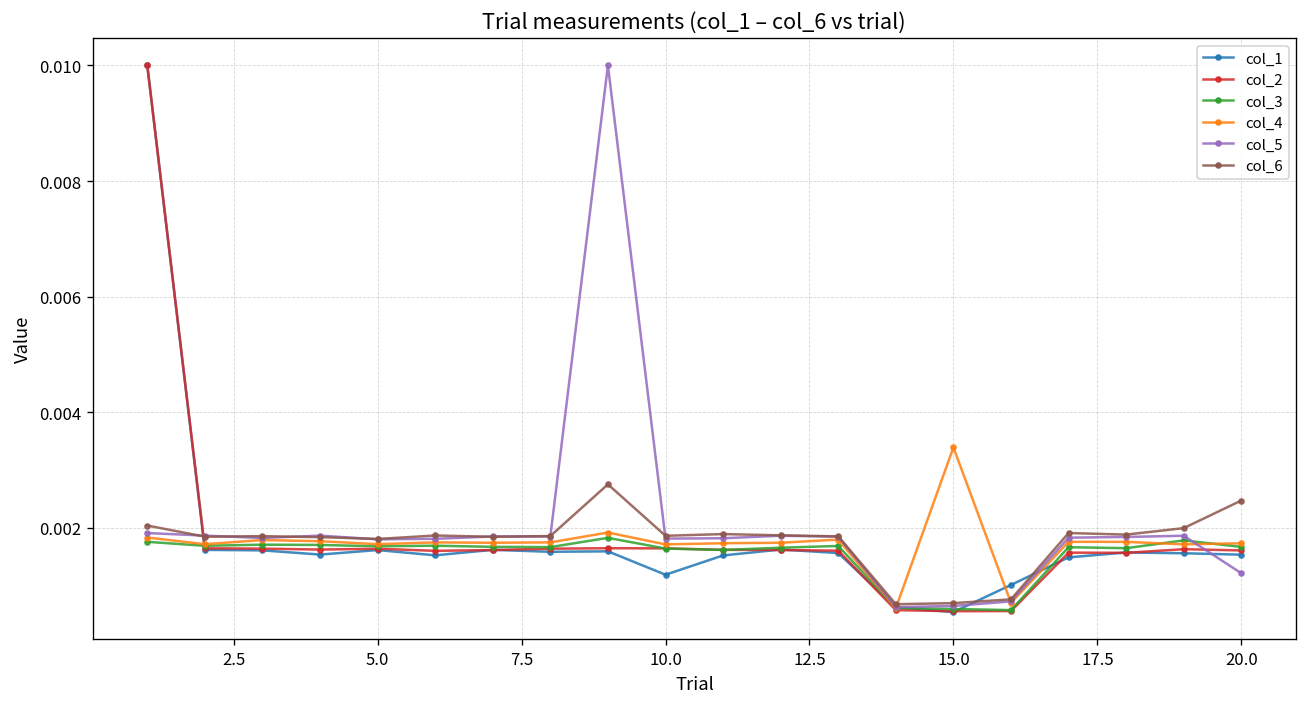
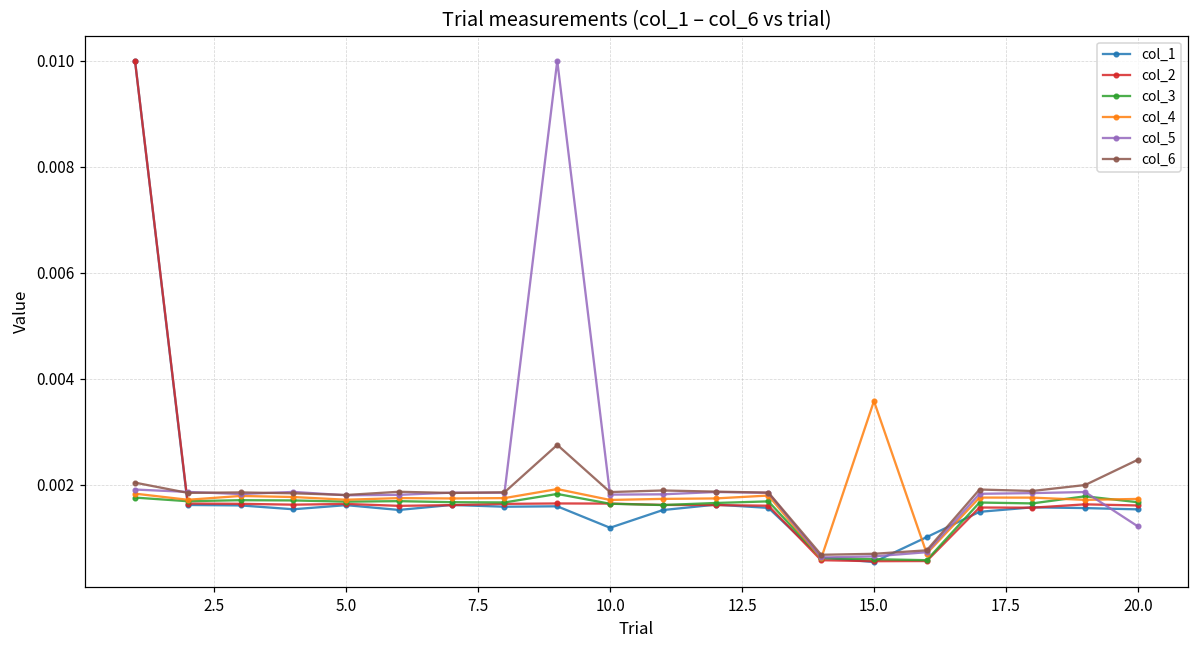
col_4, 15.0: 0.0034 -> 0.0036
